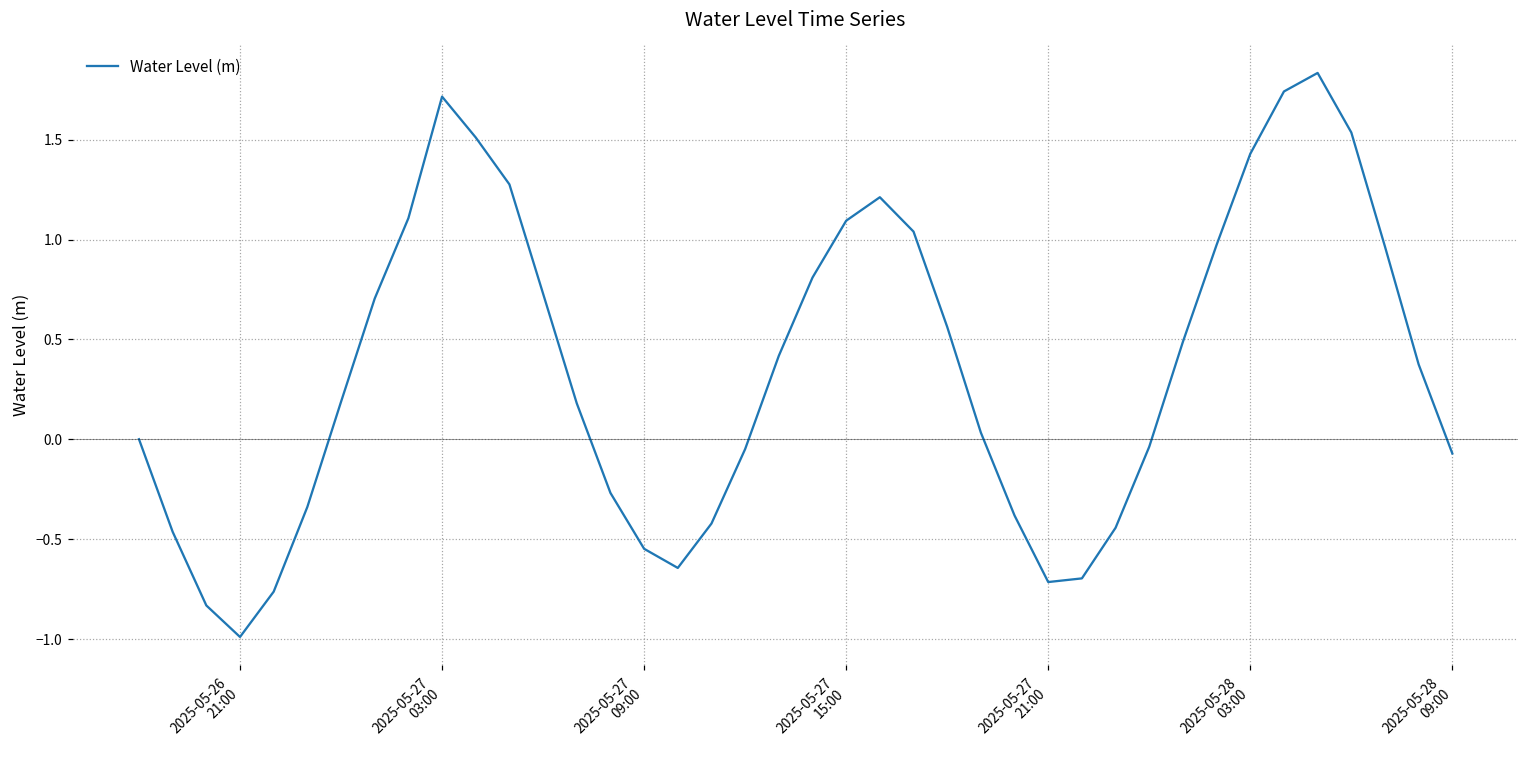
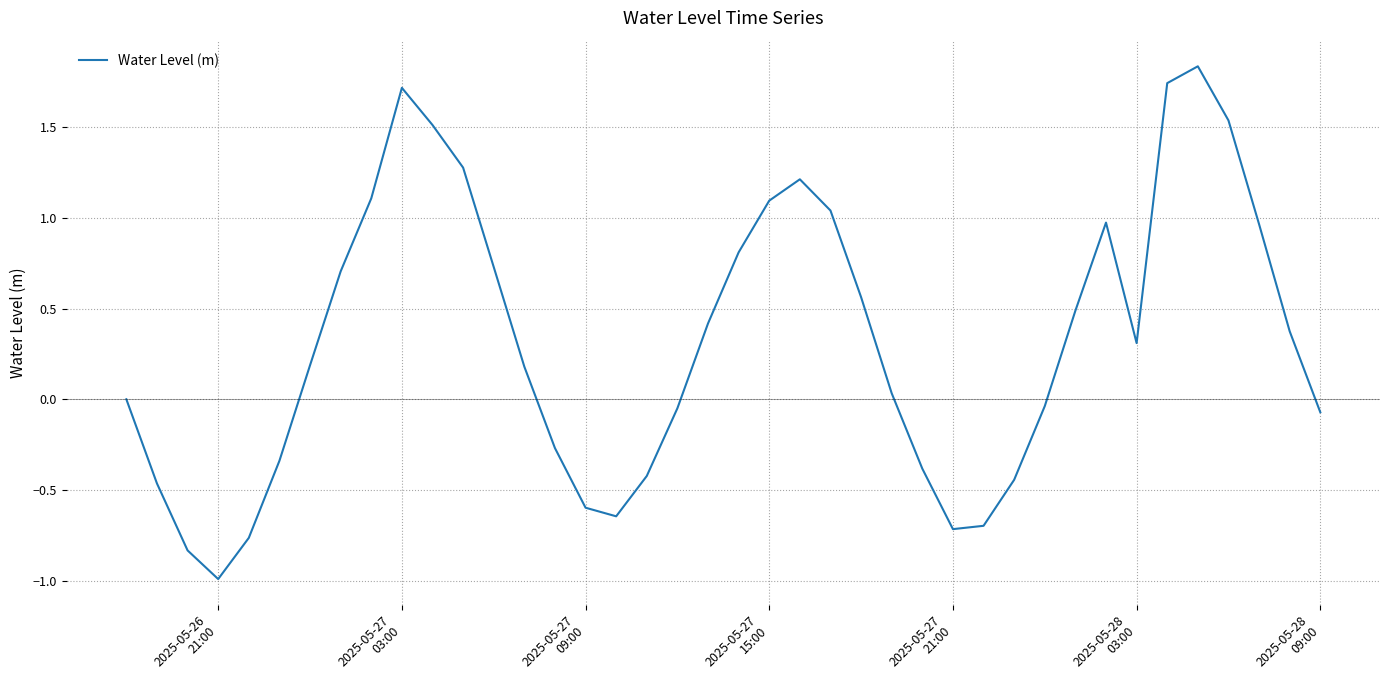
2025-05-27 09:00: -0.55 -> -0.60
2025-05-28 03:00: 1.43 -> 0.31
